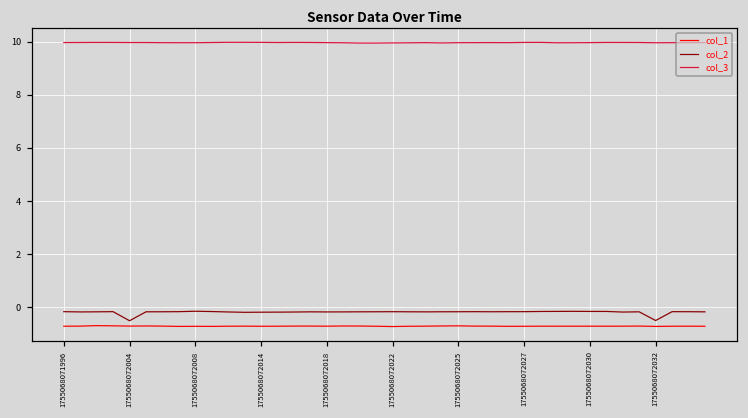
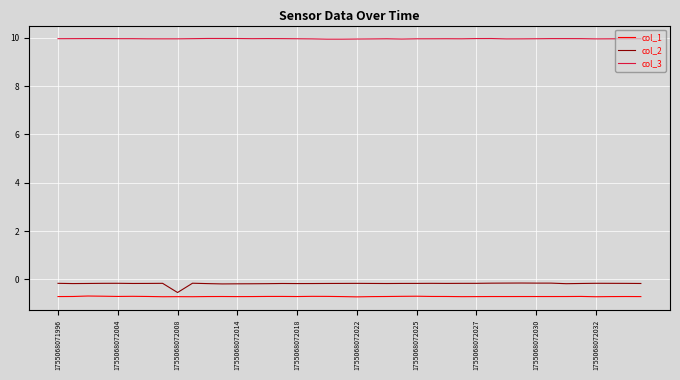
col_2, 1755068072004: -0.5 -> -0.2
col_2, 1755068072008: -0.1 -> -0.5
col_2, 1755068072032: -0.5 -> -0.2
